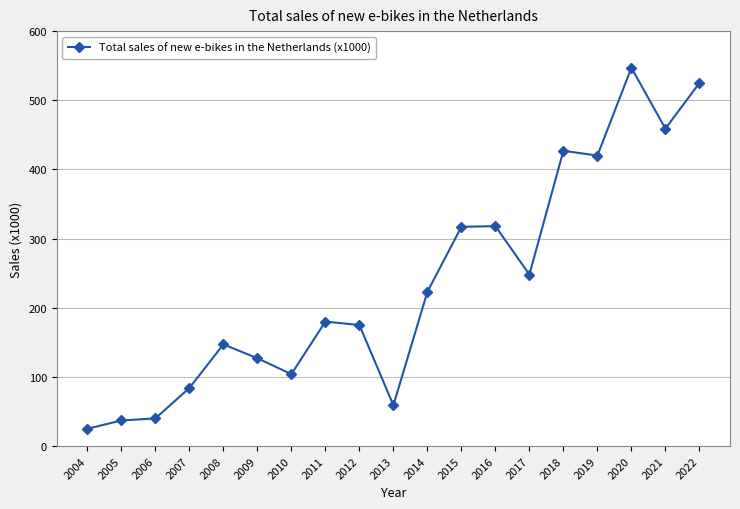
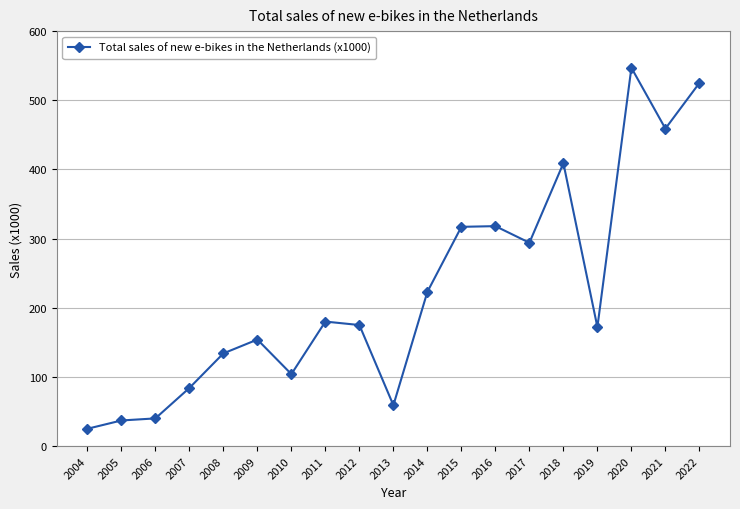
2008: 150 -> 130
2009: 130 -> 150
2017: 250 -> 290
2018: 430 -> 410
2019: 420 -> 170
